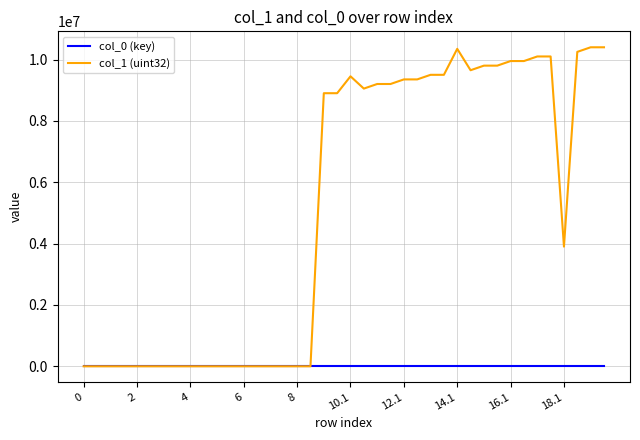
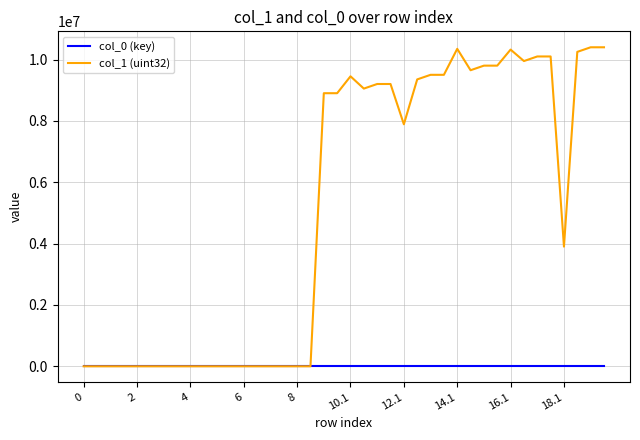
col_1 (uint32), 12.1: 9400000 -> 7900000
col_1 (uint32), 16.1: 10000000 -> 10300000
